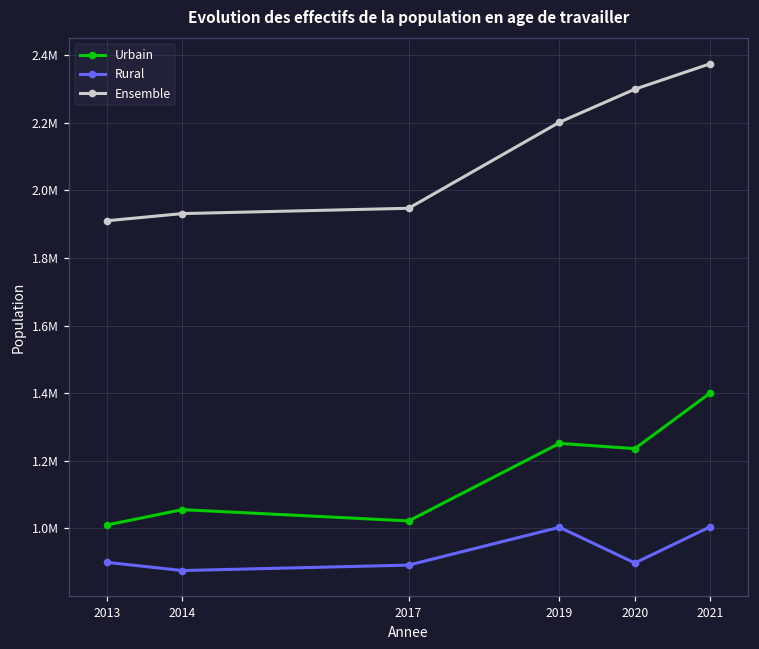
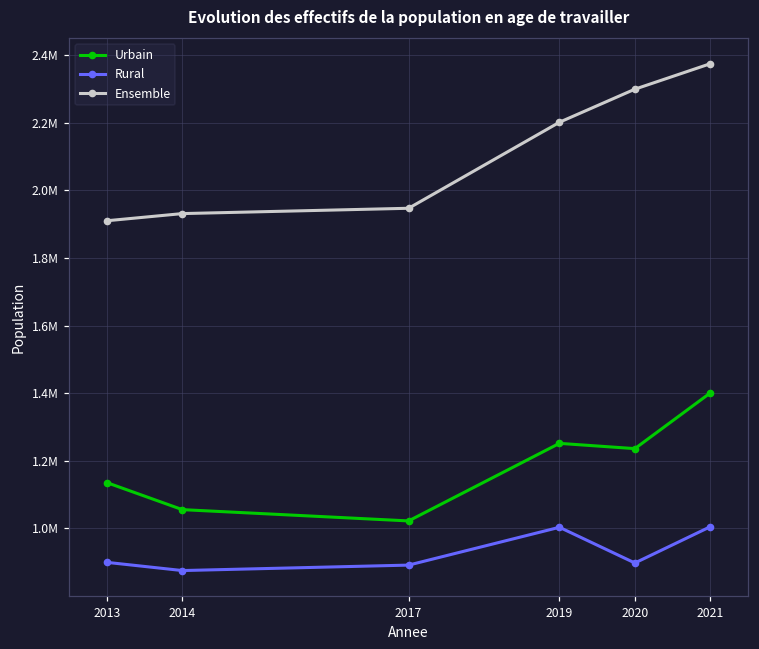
Urbain, 2013: 1010000 -> 1140000
